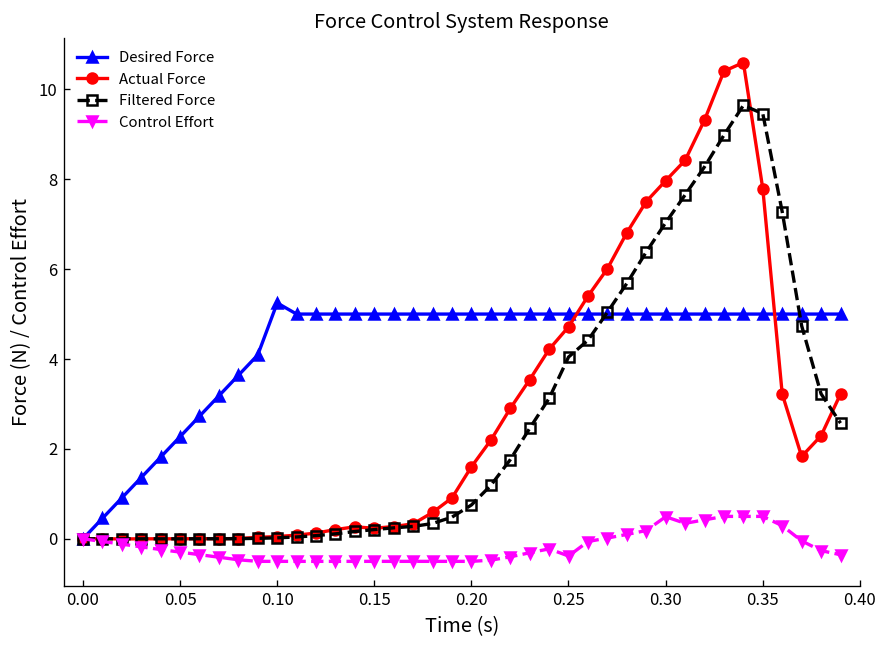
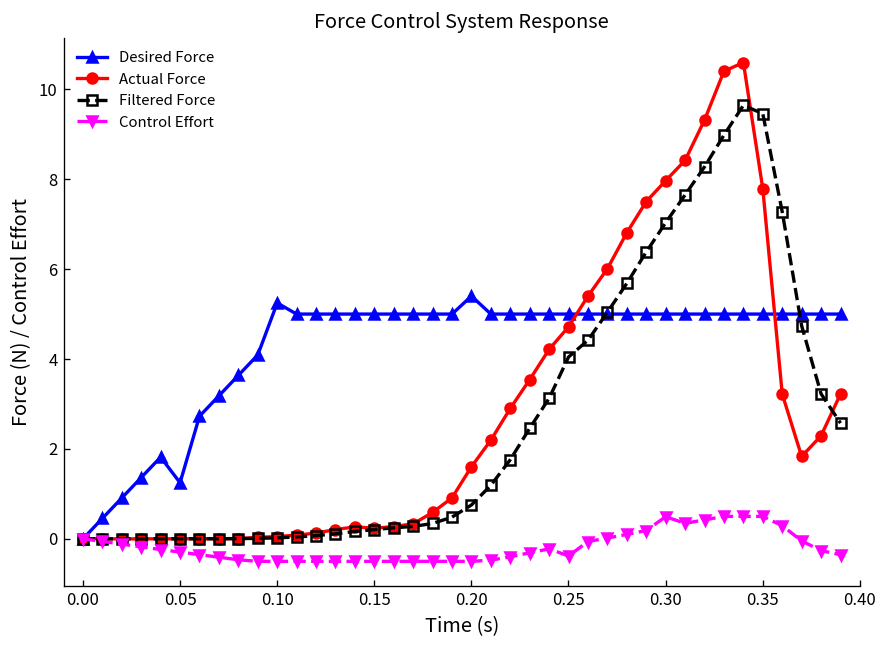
Desired Force, 0.05: 2.3 -> 1.2
Desired Force, 0.20: 5.0 -> 5.4
